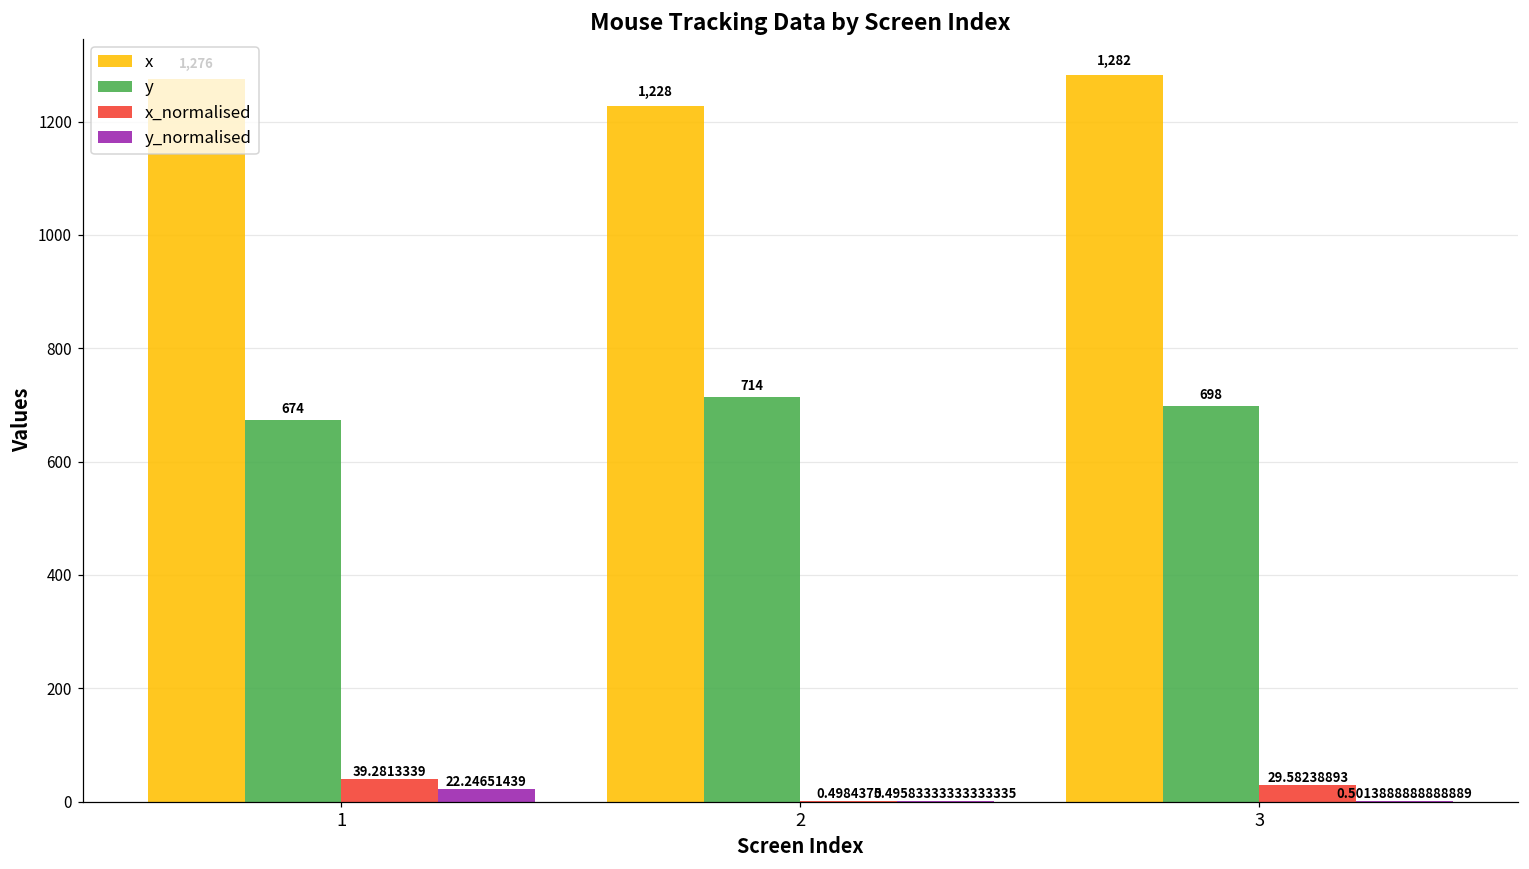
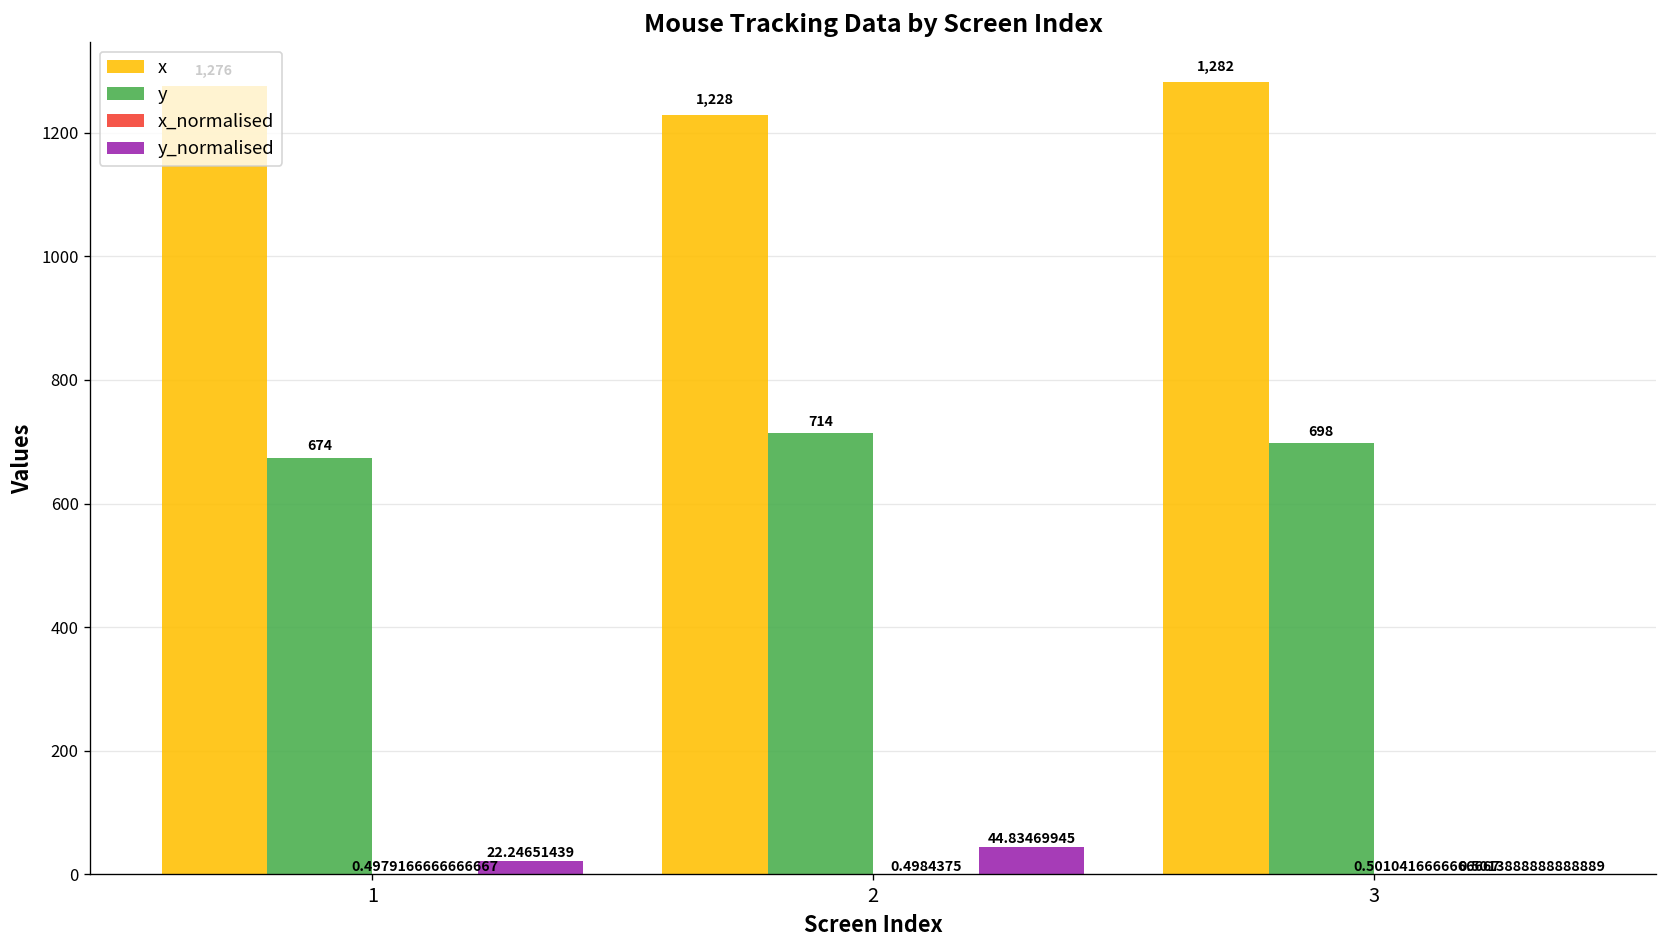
x_normalised, 1: 39.2813339 -> 0.4979166666666667
y_normalised, 2: 0.49583333333333335 -> 44.83469945
x_normalised, 3: 29.58238893 -> 0.5010416666666667
